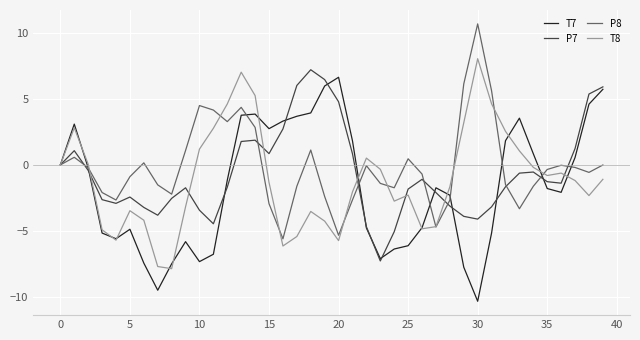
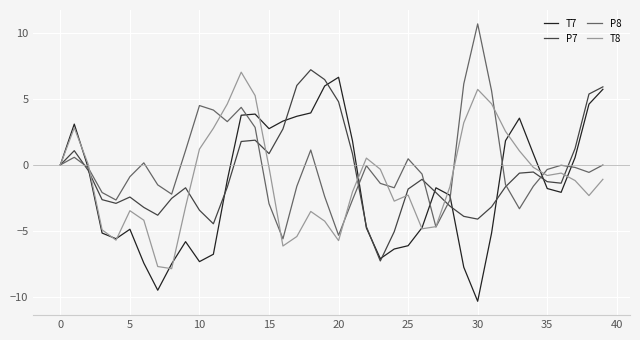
T8, 15: -1.3 -> -0.2
T8, 30: 8.1 -> 5.7
